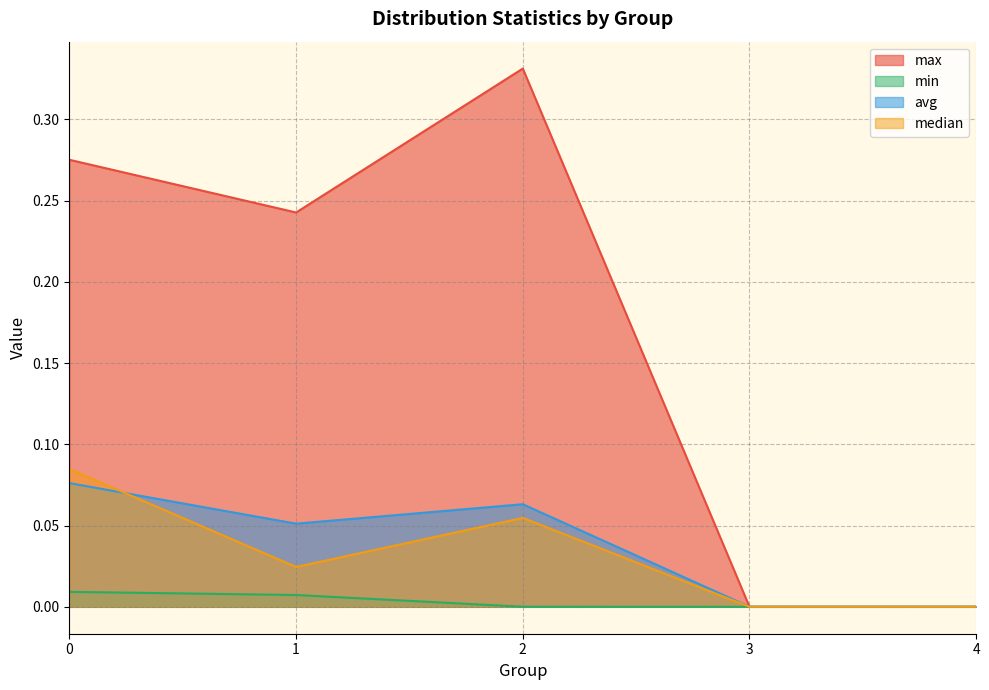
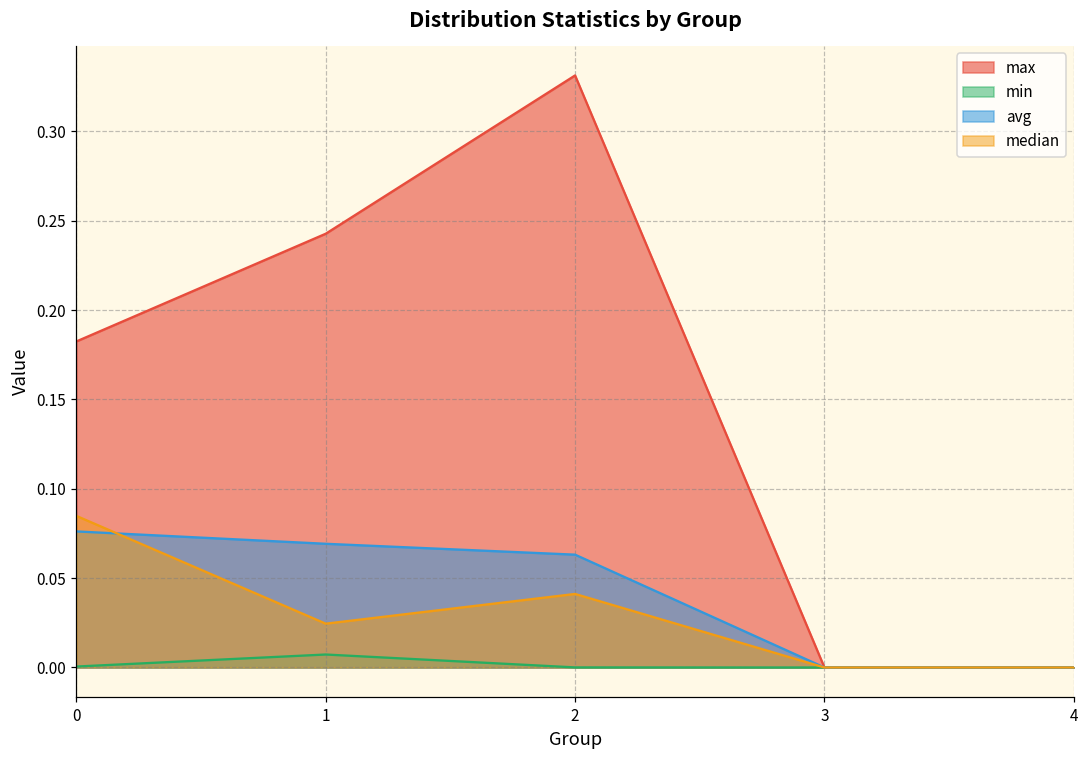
max, 0: 0.275 -> 0.182
min, 0: 0.009 -> 0.001
avg, 1: 0.051 -> 0.069
median, 2: 0.055 -> 0.041
